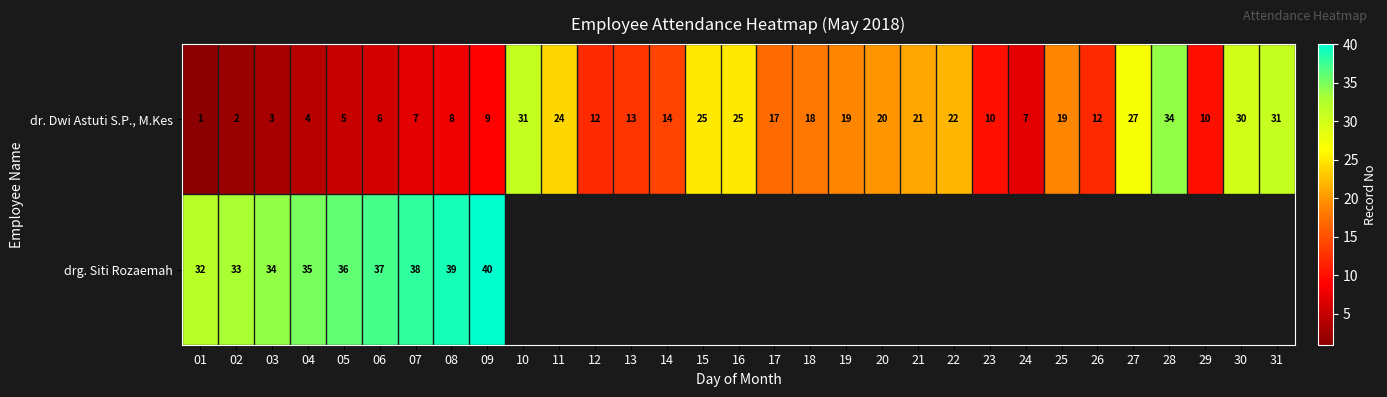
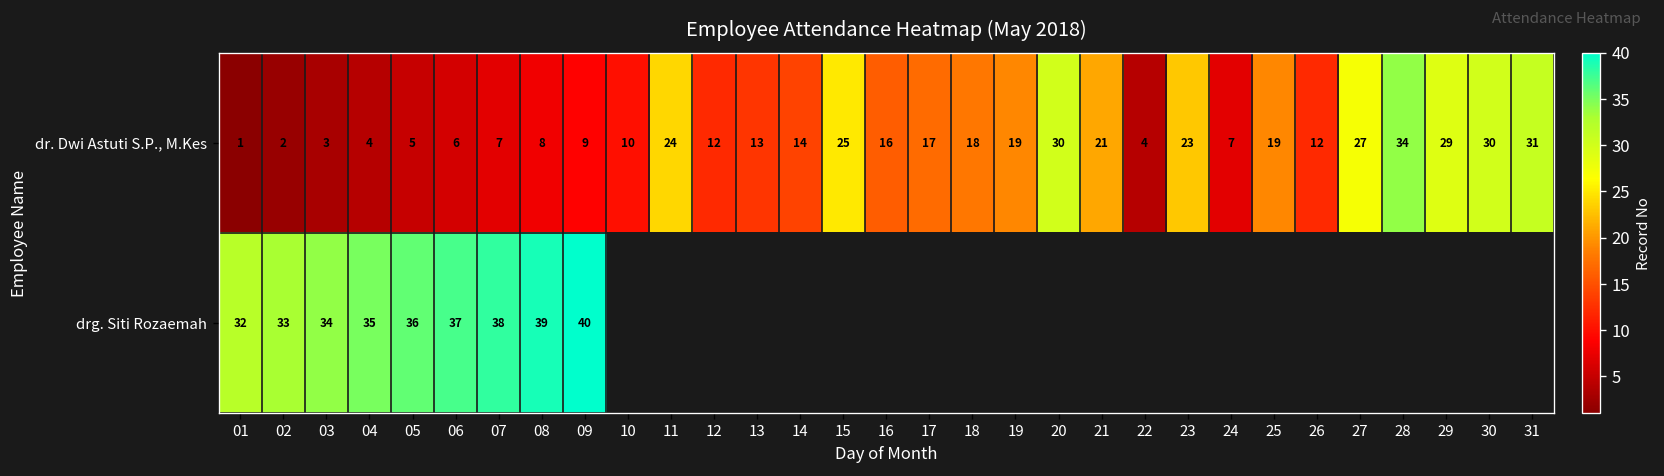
dr. Dwi Astuti S.P., M.Kes, 10: 31 -> 10
dr. Dwi Astuti S.P., M.Kes, 16: 25 -> 16
dr. Dwi Astuti S.P., M.Kes, 20: 20 -> 30
dr. Dwi Astuti S.P., M.Kes, 22: 22 -> 4
dr. Dwi Astuti S.P., M.Kes, 23: 10 -> 23
dr. Dwi Astuti S.P., M.Kes, 29: 10 -> 29
